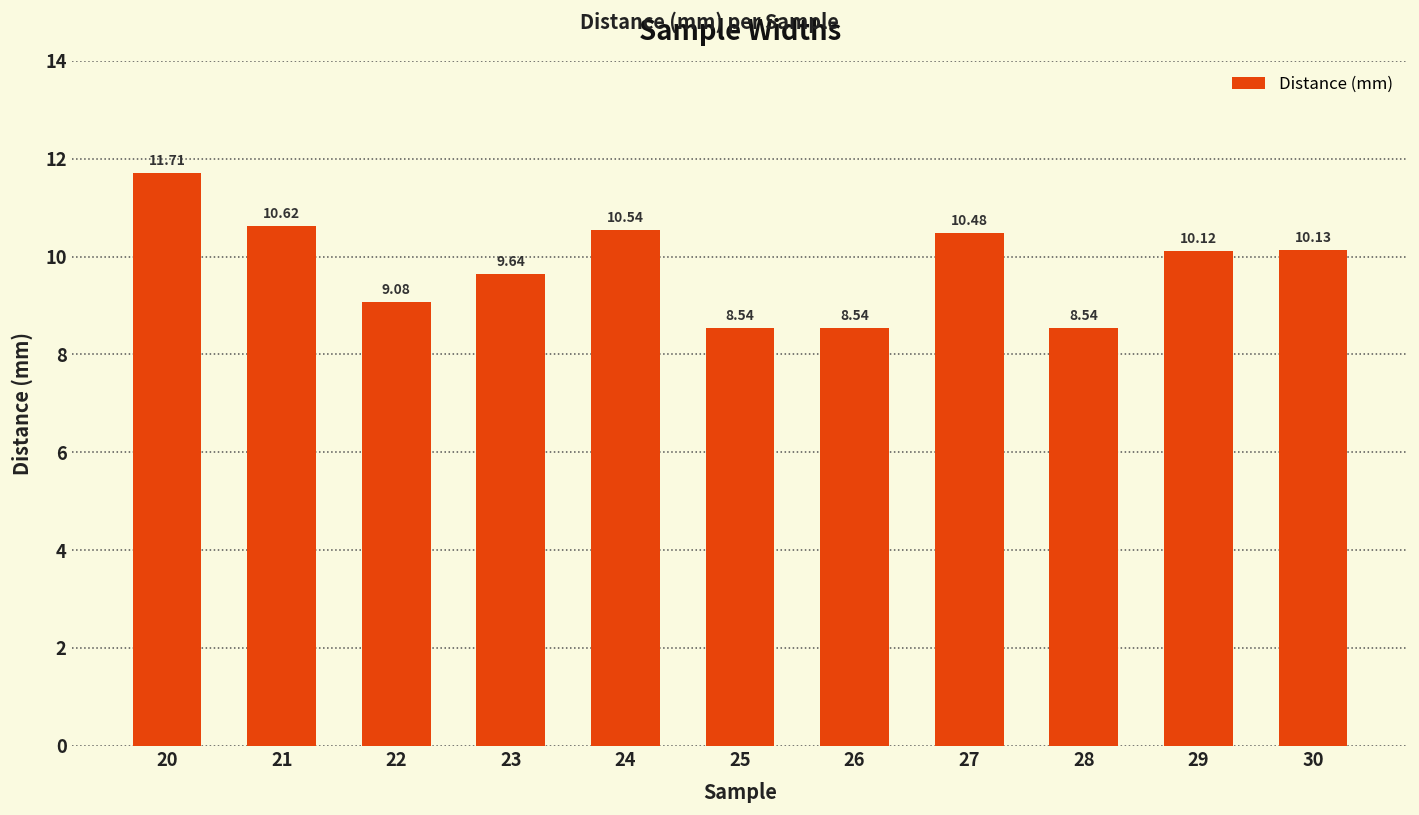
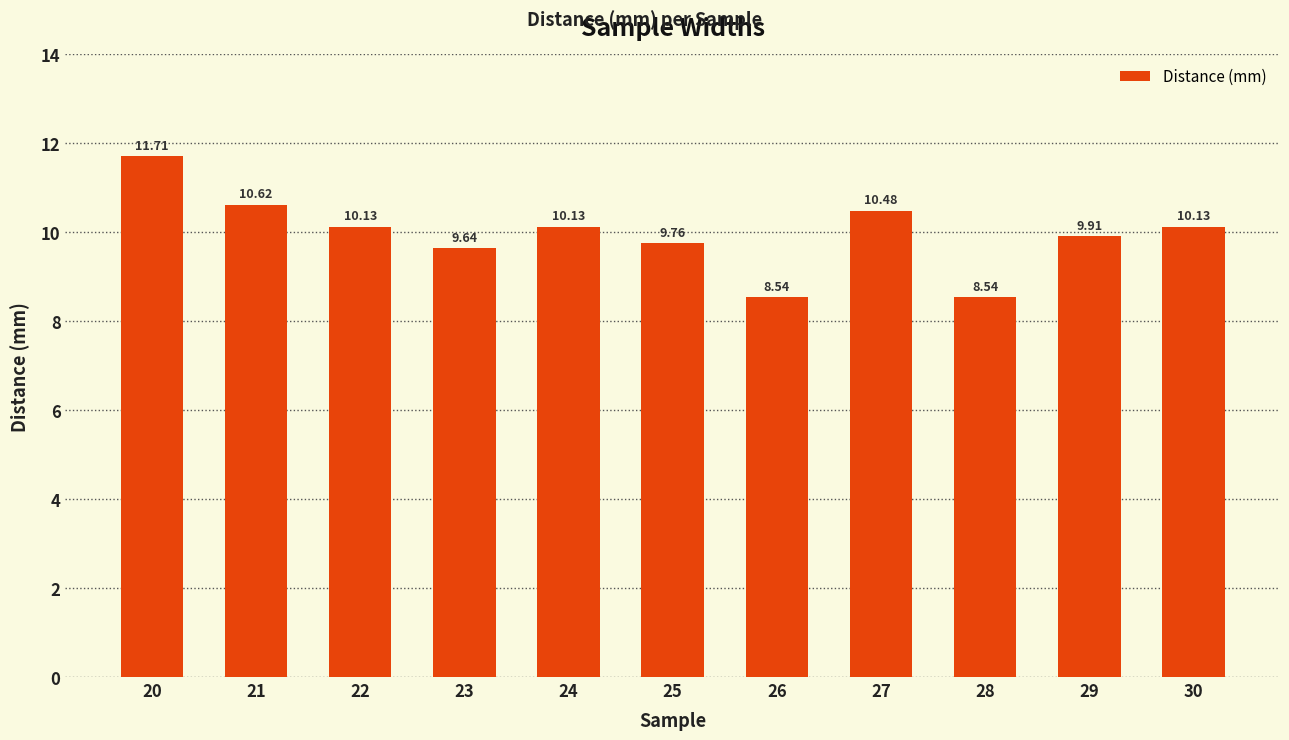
22: 9.08 -> 10.13
24: 10.54 -> 10.13
25: 8.54 -> 9.76
29: 10.12 -> 9.91
